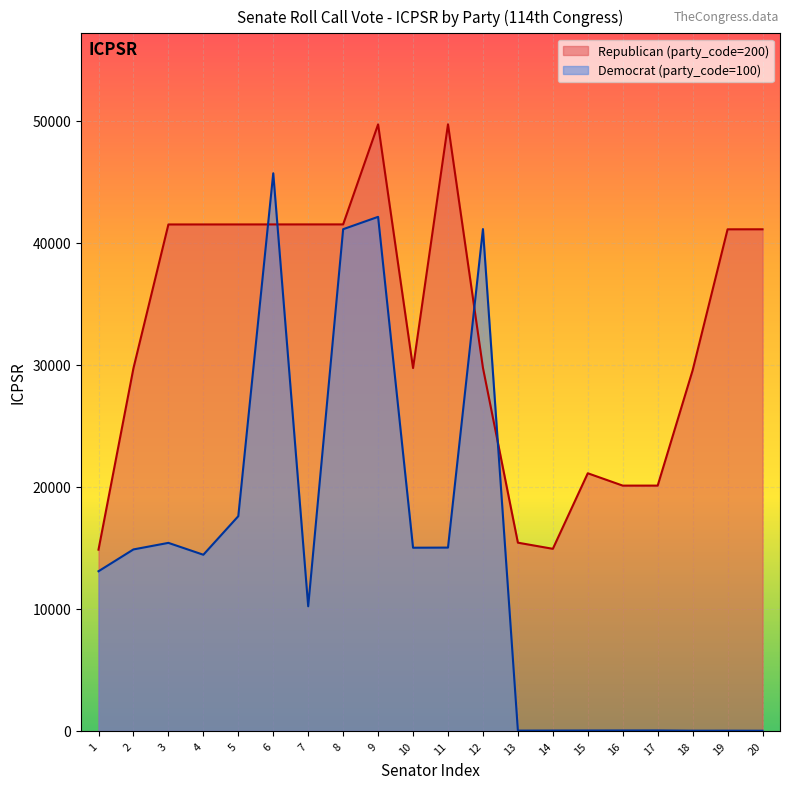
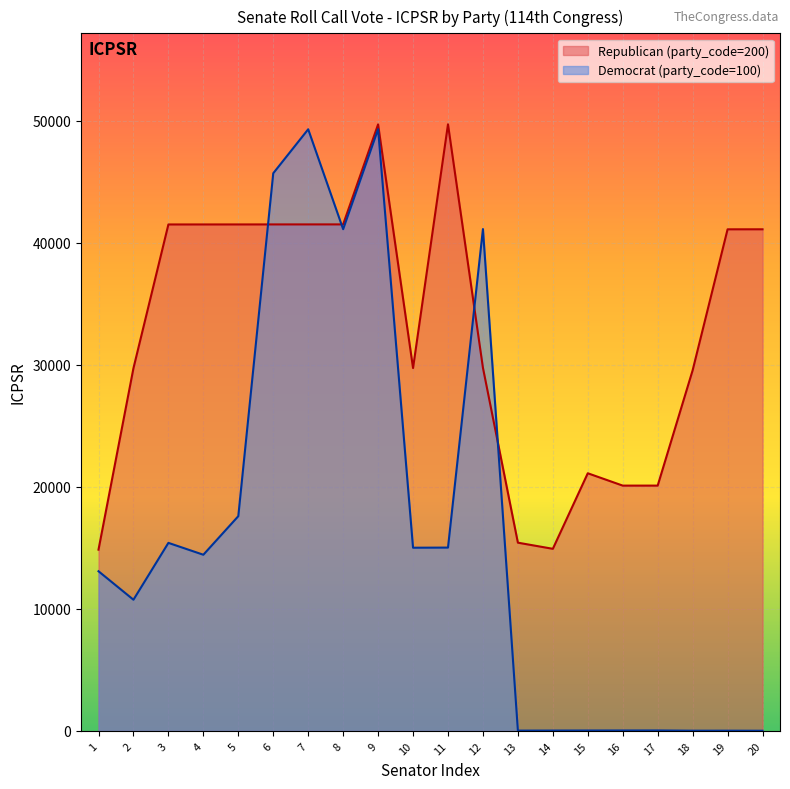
Democrat (party_code=100), 2: 14900 -> 10700
Democrat (party_code=100), 7: 10200 -> 49300
Democrat (party_code=100), 9: 42100 -> 49300
